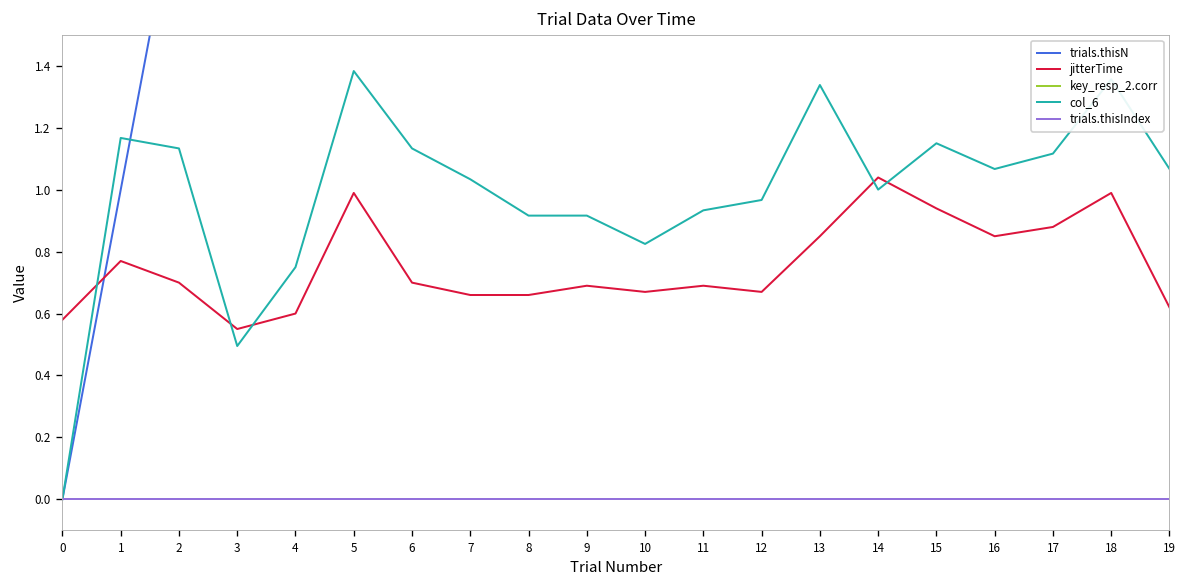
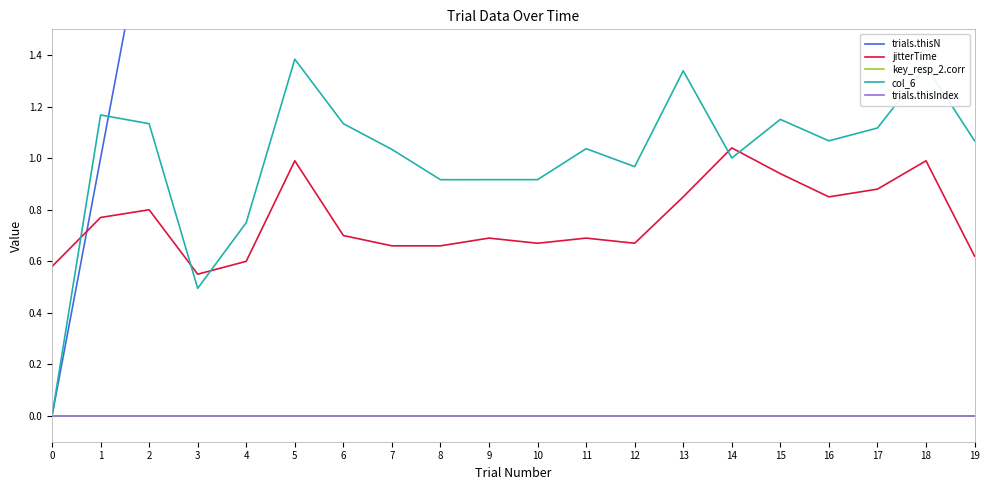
jitterTime, 2: 0.7 -> 0.8
col_6, 10: 0.83 -> 0.92
col_6, 11: 0.93 -> 1.04
